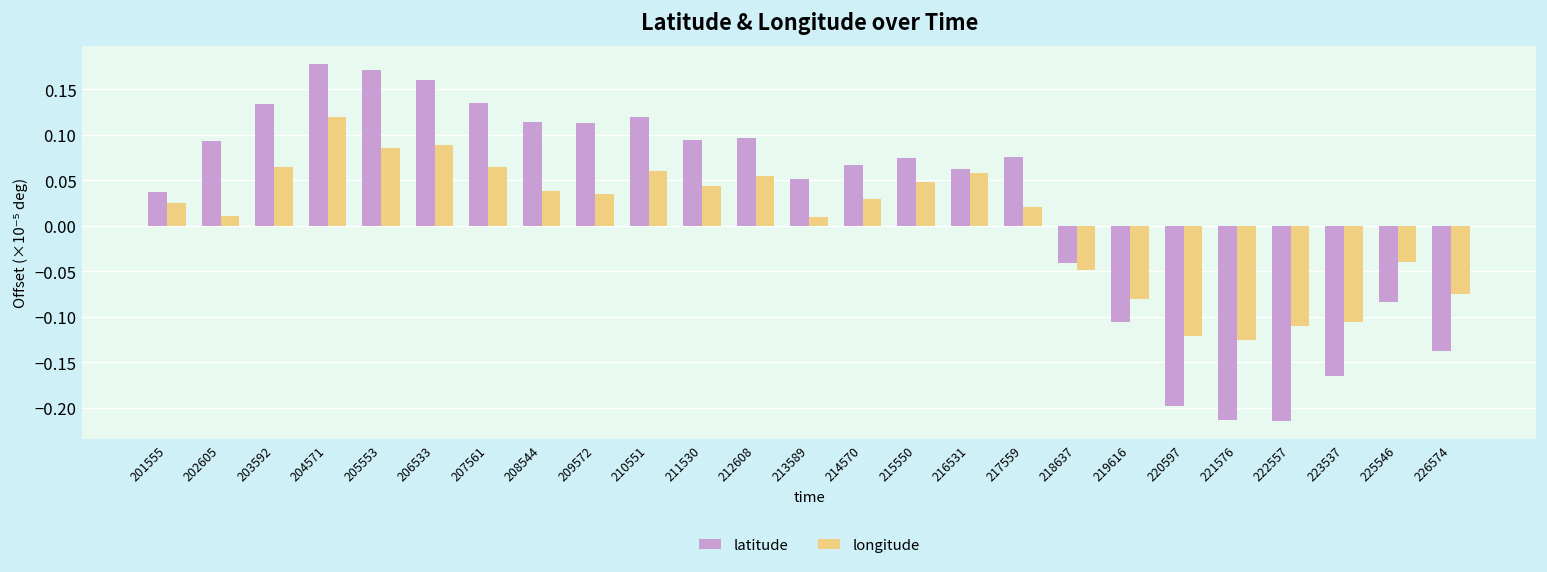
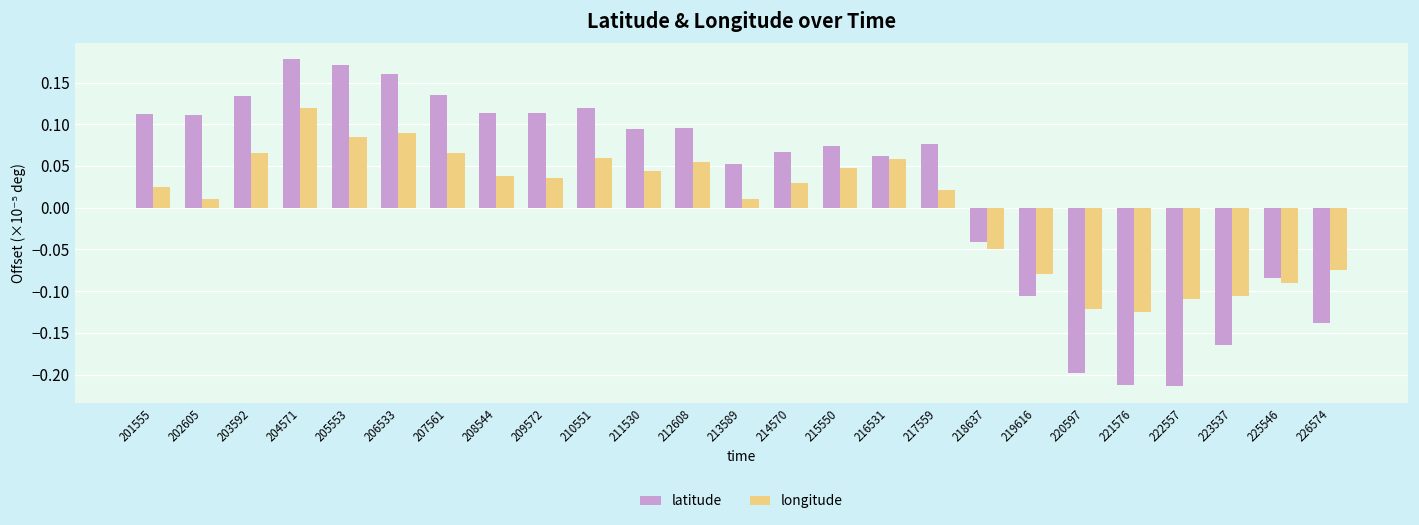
latitude, 201555: 0.04 -> 0.11
latitude, 202605: 0.09 -> 0.11
longitude, 225546: -0.04 -> -0.09
